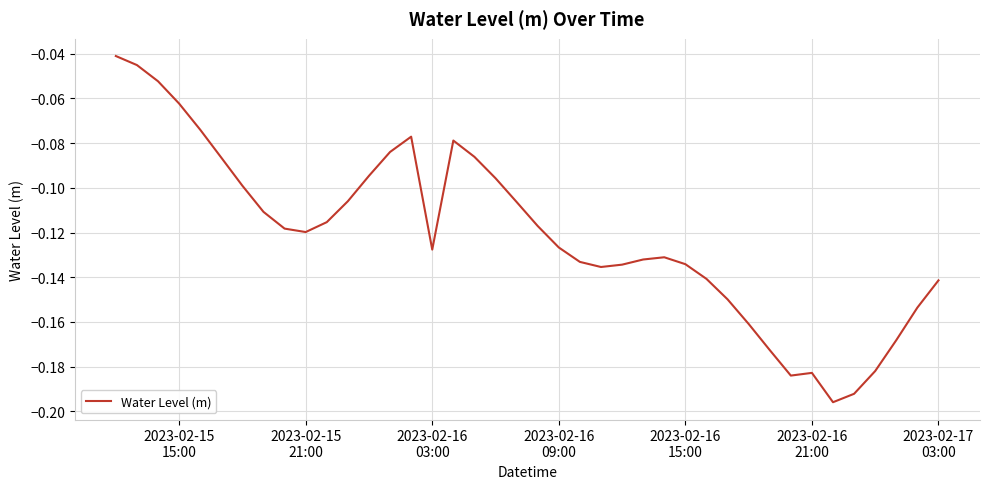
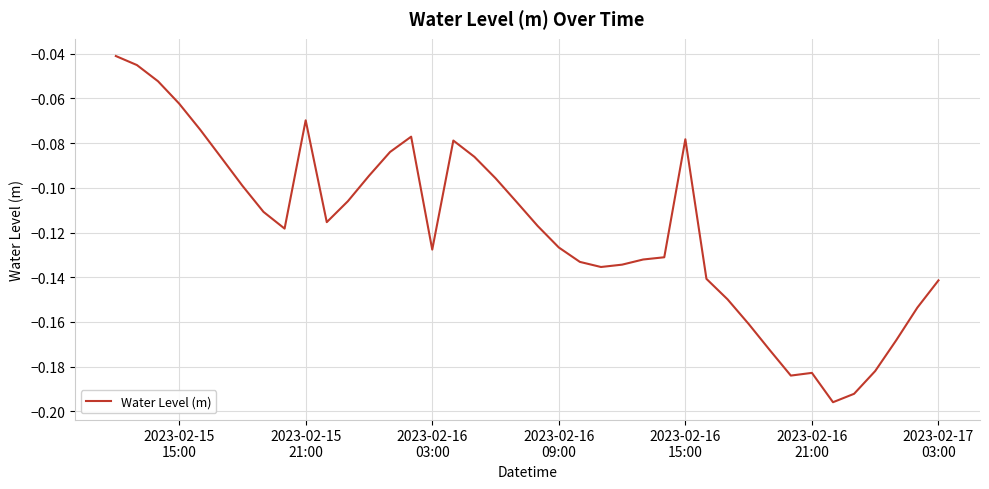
2023-02-15 21:00: -0.120 -> -0.070
2023-02-16 15:00: -0.134 -> -0.078
